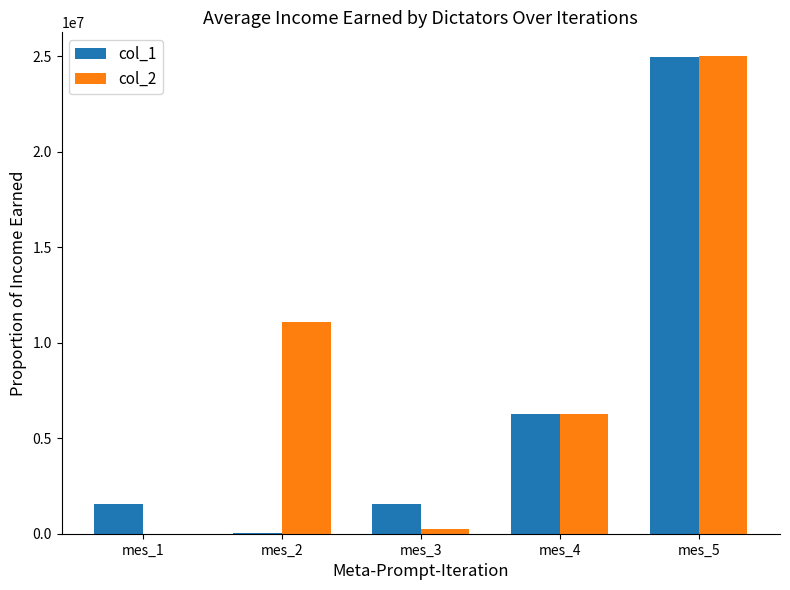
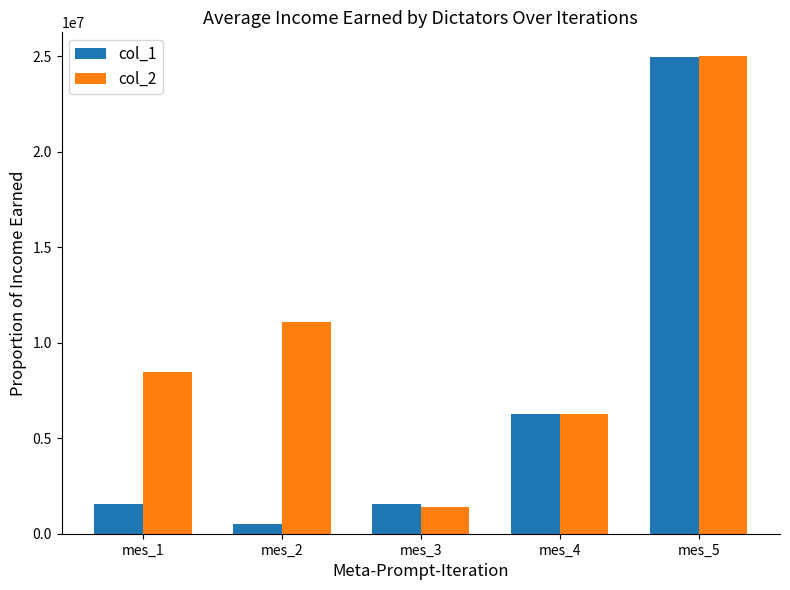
col_2, mes_1: 0 -> 8500000
col_1, mes_2: 100000 -> 500000
col_2, mes_3: 300000 -> 1400000
